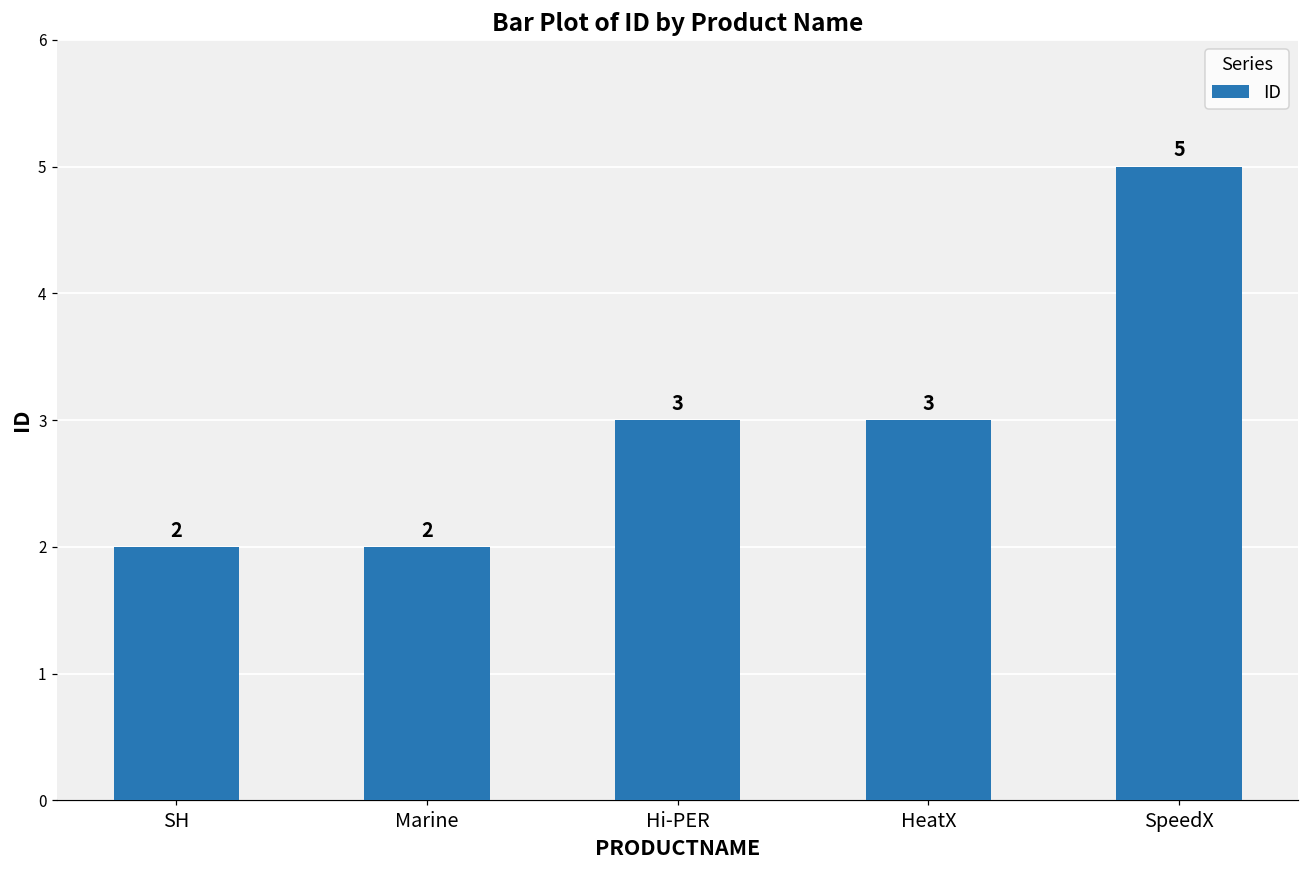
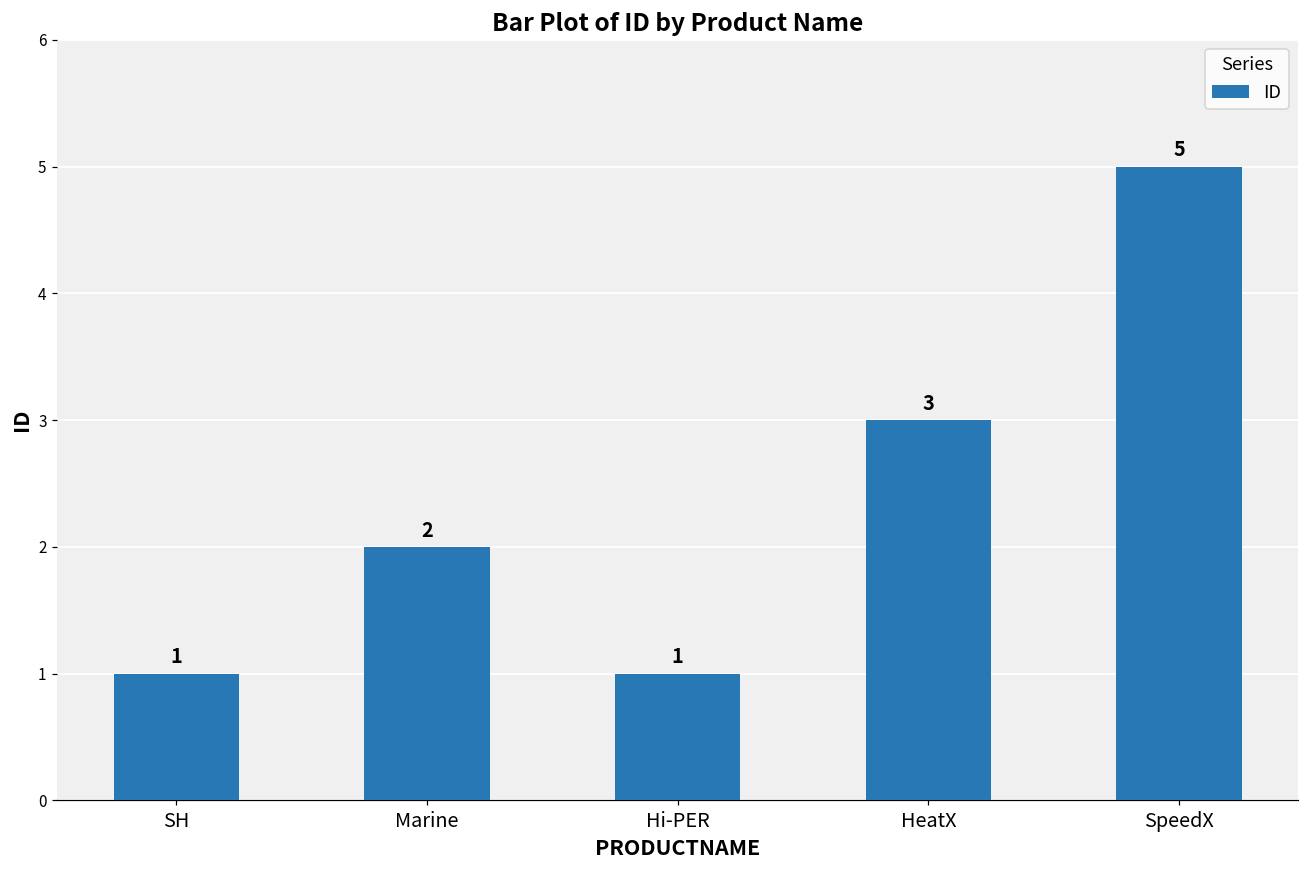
SH: 2 -> 1
Hi-PER: 3 -> 1
